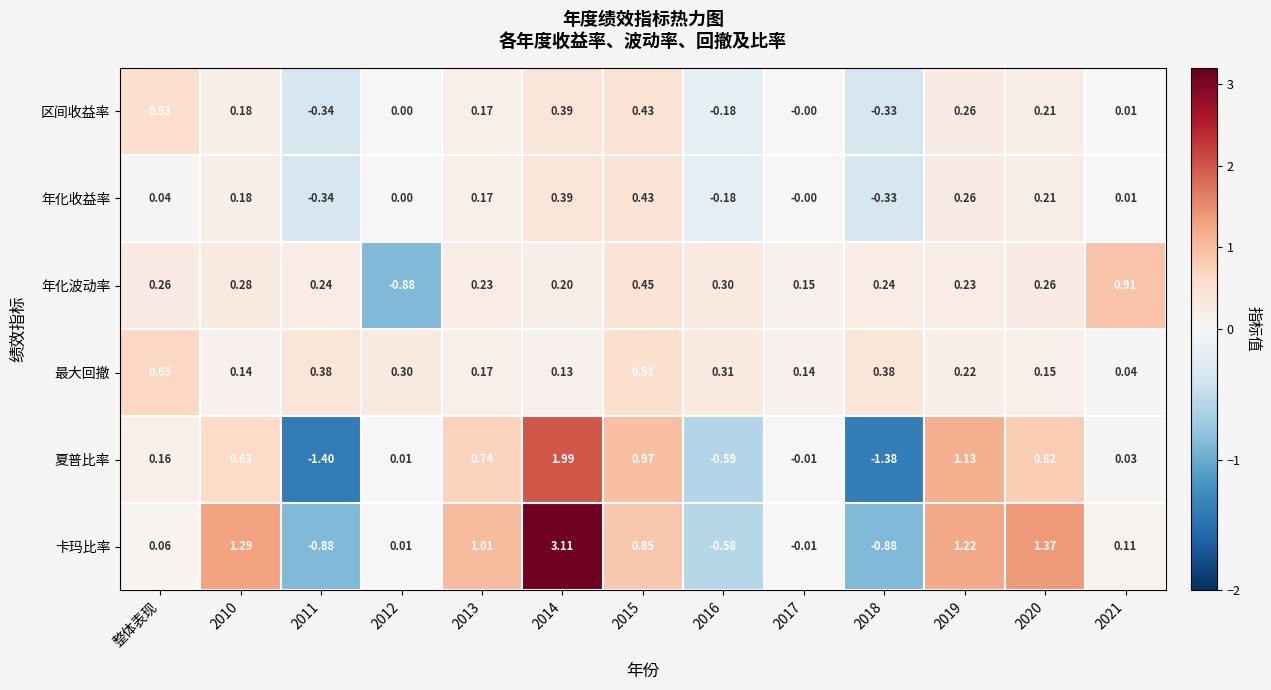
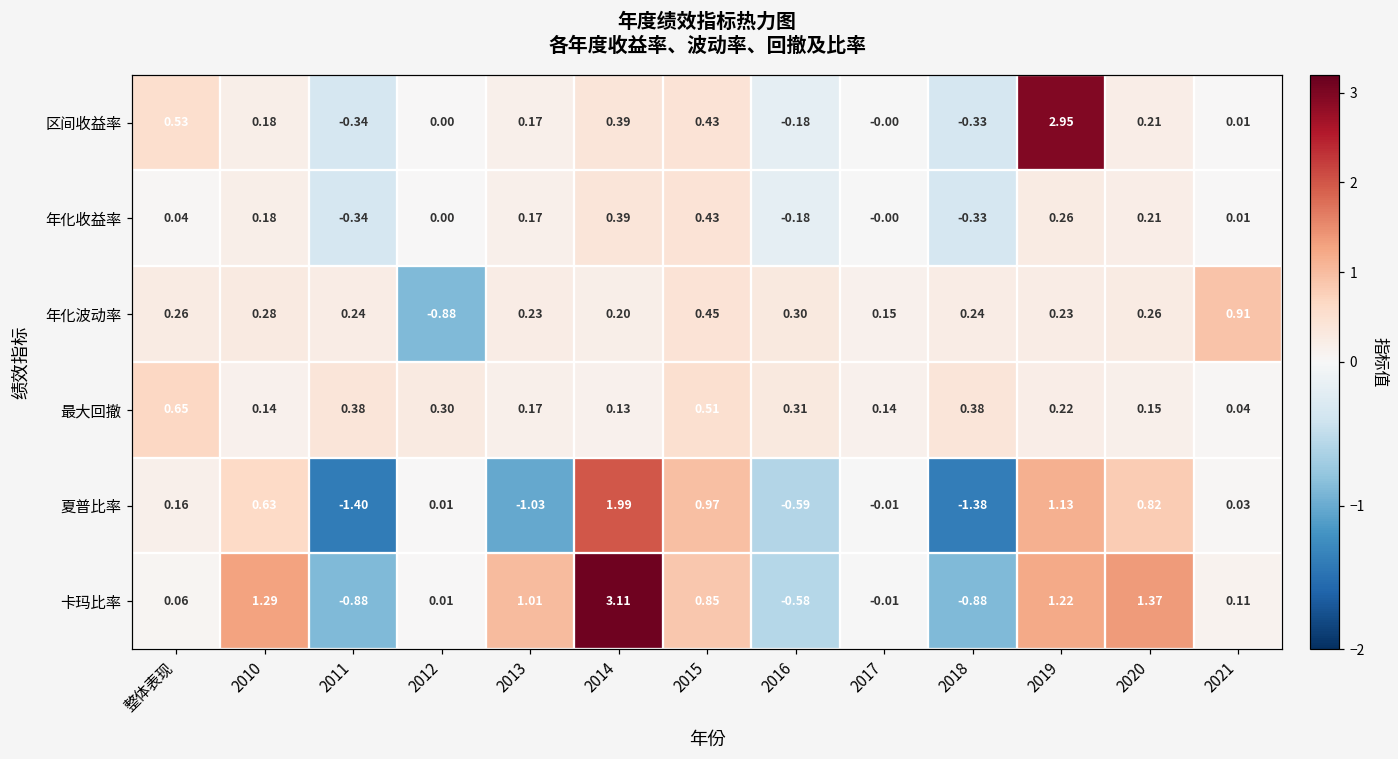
区间收益率, 2019: 0.26 -> 2.95
夏普比率, 2013: 0.74 -> -1.03
